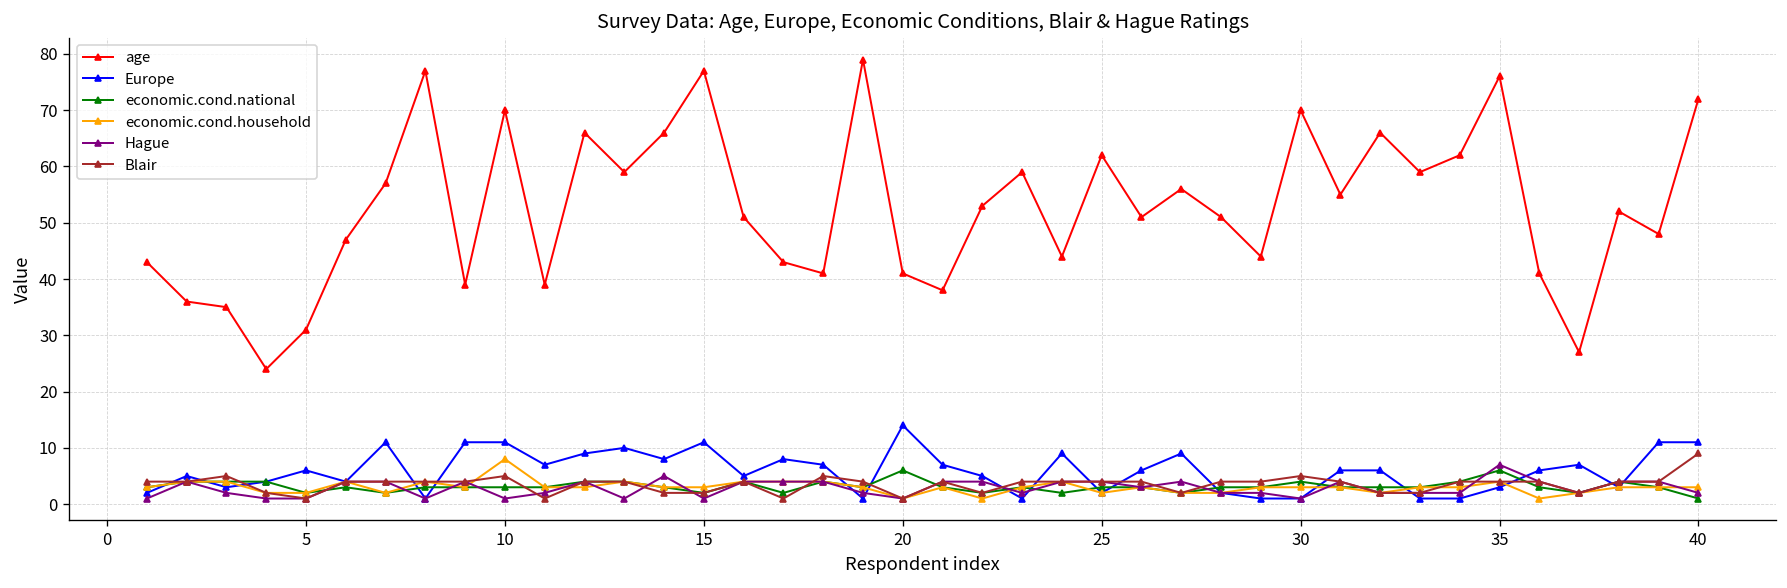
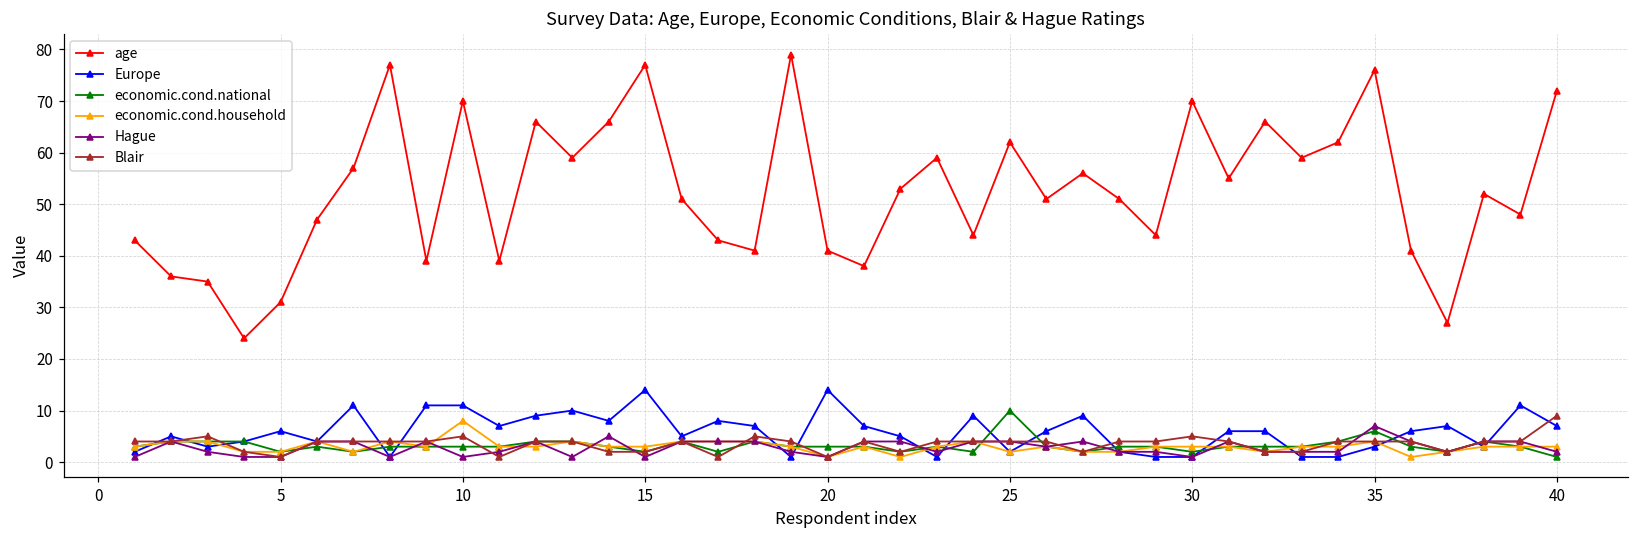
Europe, 15: 11 -> 14
economic.cond.national, 20: 6 -> 3
economic.cond.national, 25: 3 -> 10
economic.cond.national, 30: 4 -> 2
Europe, 40: 11 -> 7
